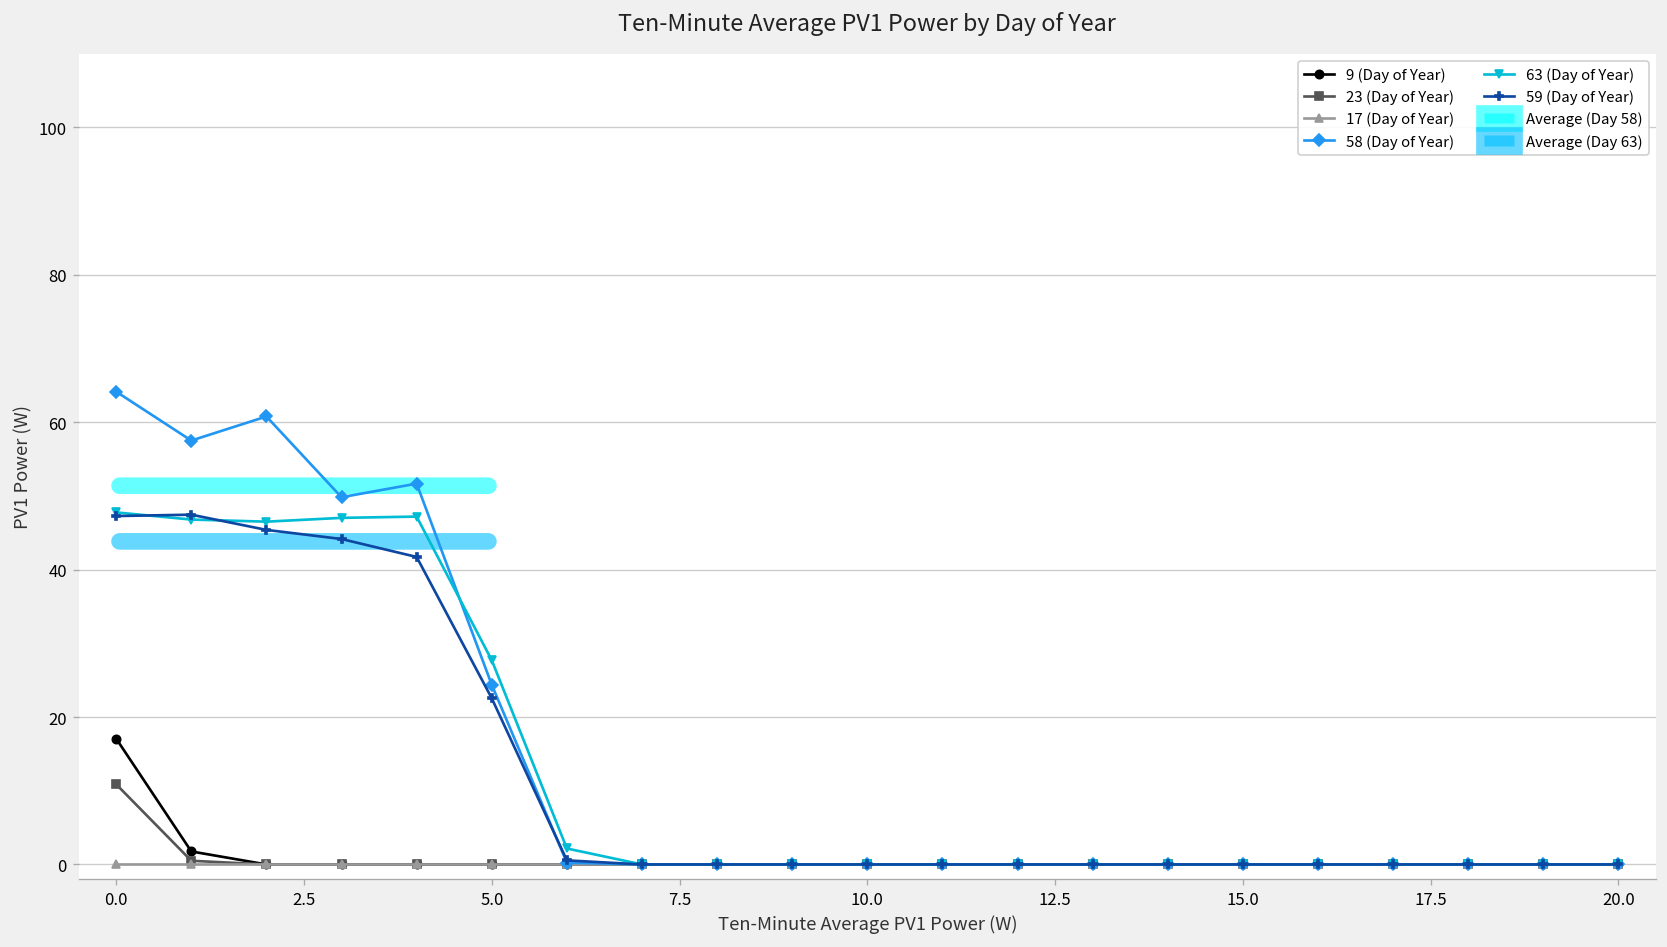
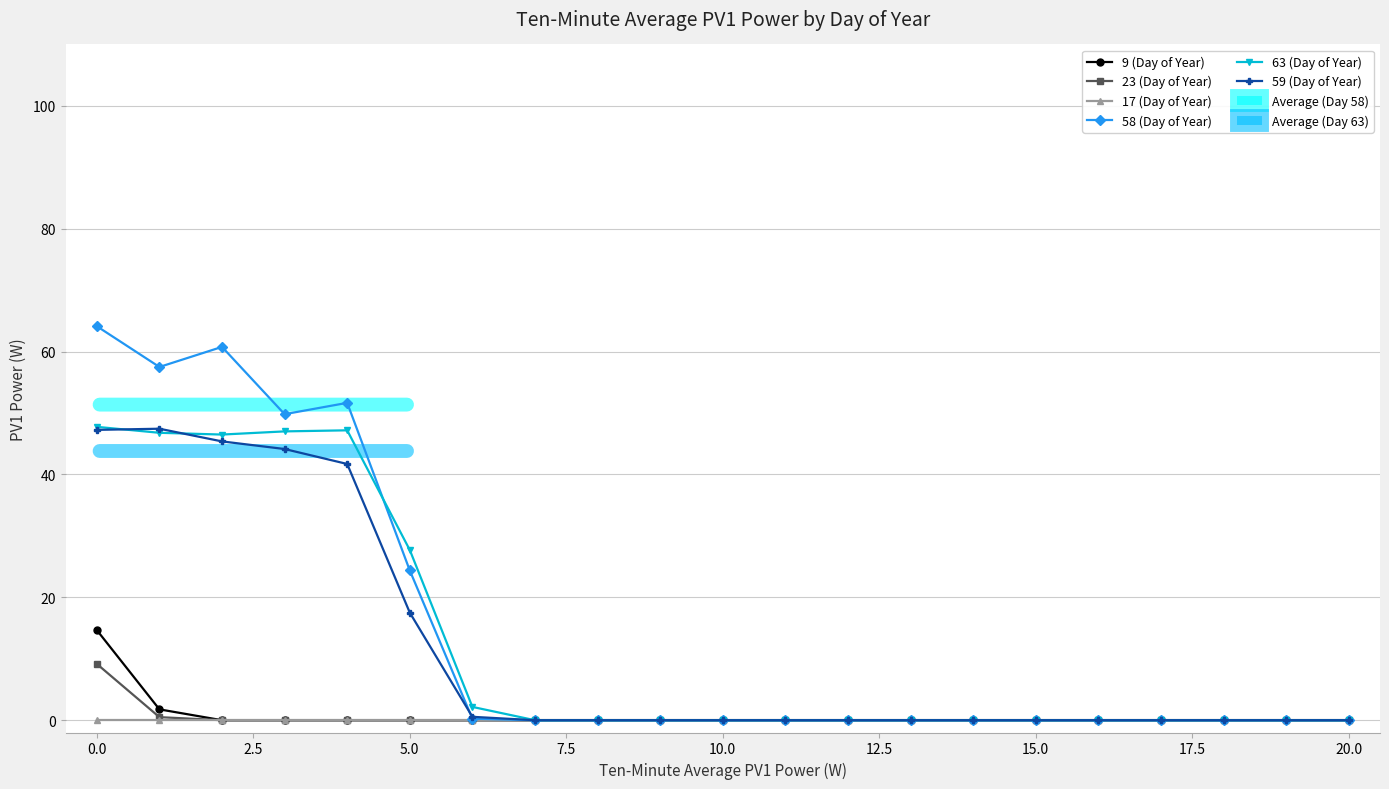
9 (Day of Year), 0.0: 17 -> 15
23 (Day of Year), 0.0: 11 -> 9
59 (Day of Year), 5.0: 23 -> 18
